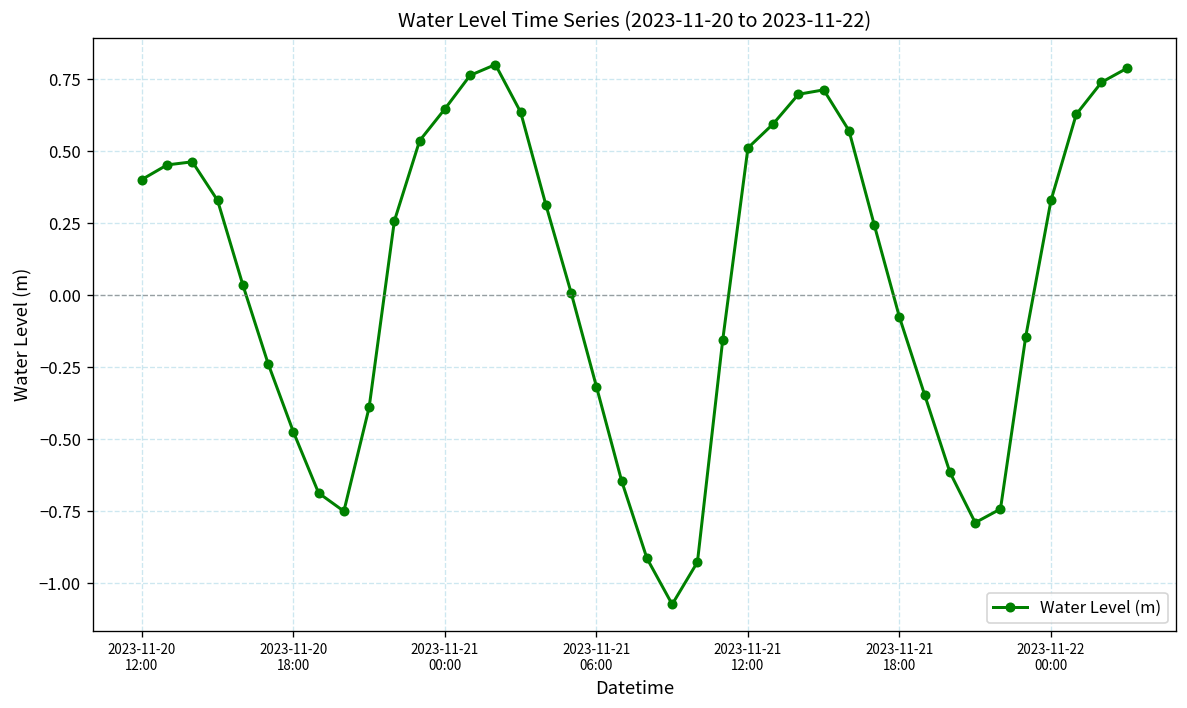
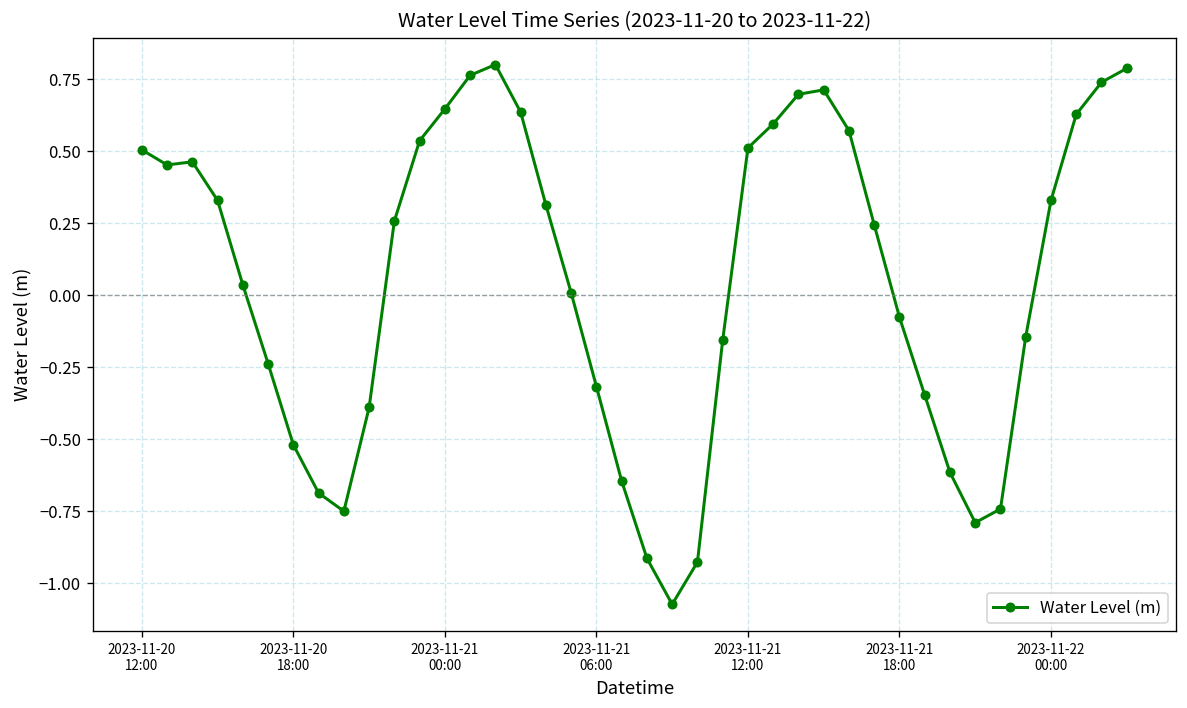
2023-11-20 12:00: 0.40 -> 0.50
2023-11-20 18:00: -0.47 -> -0.52
